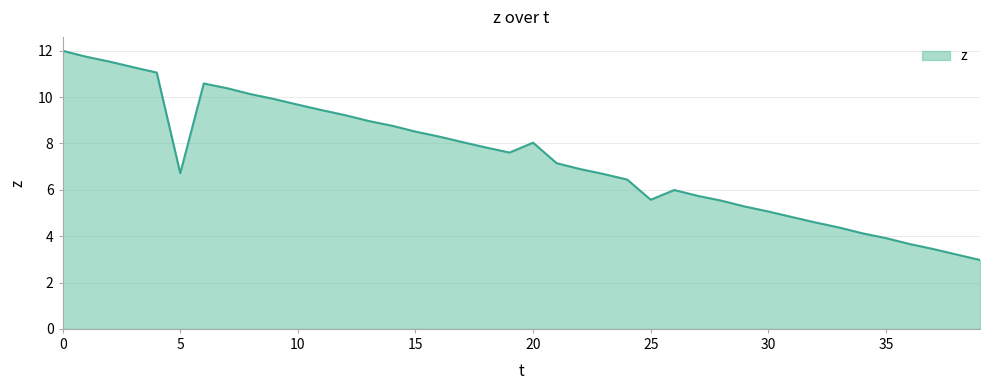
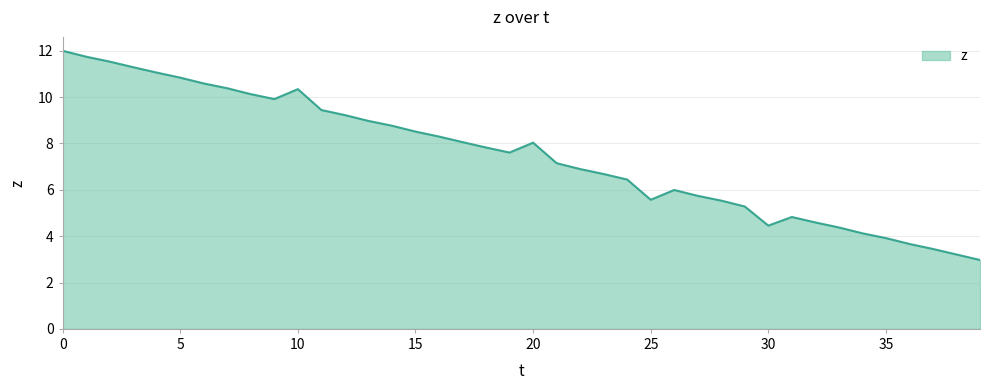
5: 6.7 -> 10.8
10: 9.7 -> 10.3
30: 5.1 -> 4.5
